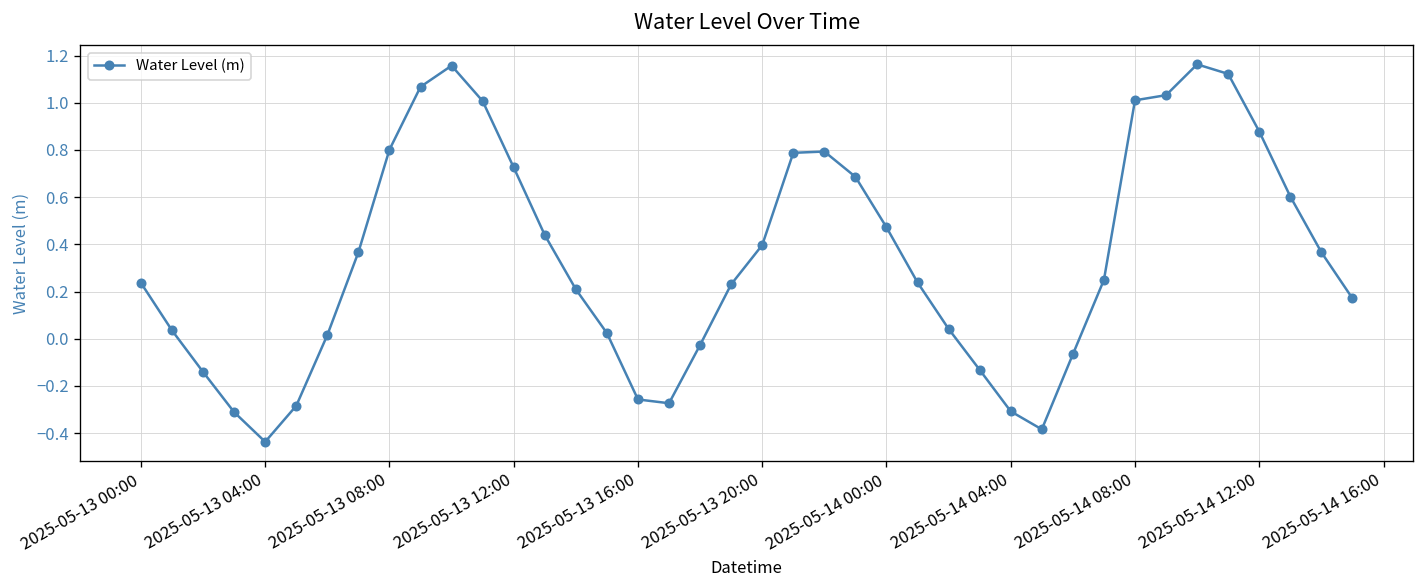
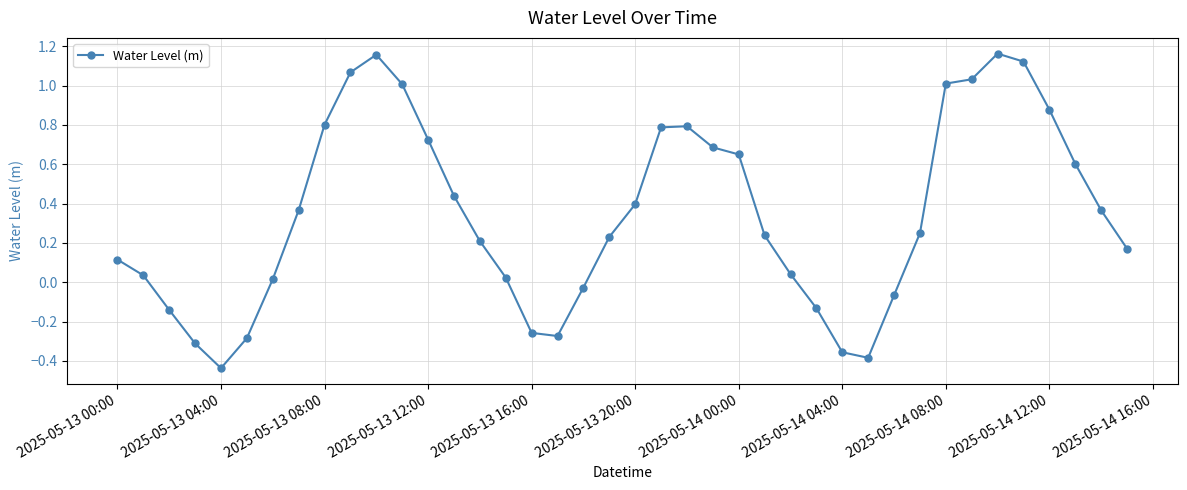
2025-05-13 00:00: 0.24 -> 0.12
2025-05-14 00:00: 0.47 -> 0.65
2025-05-14 04:00: -0.31 -> -0.36
